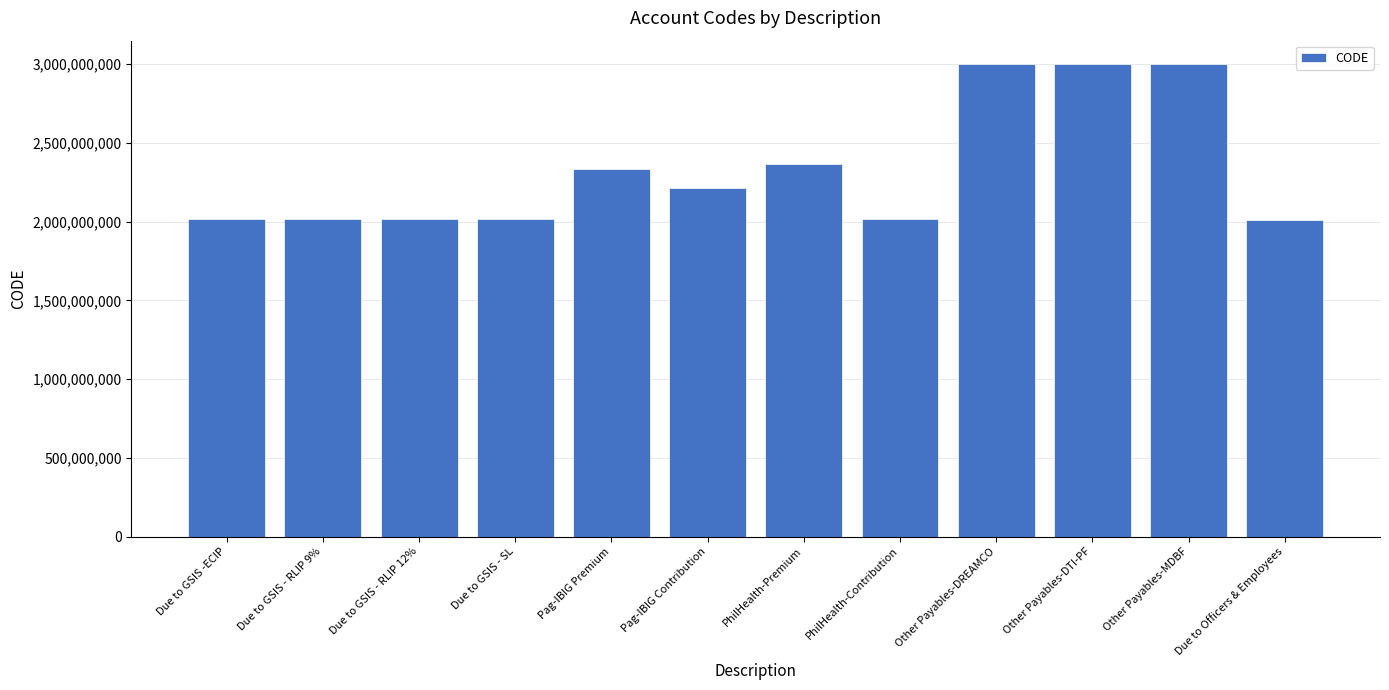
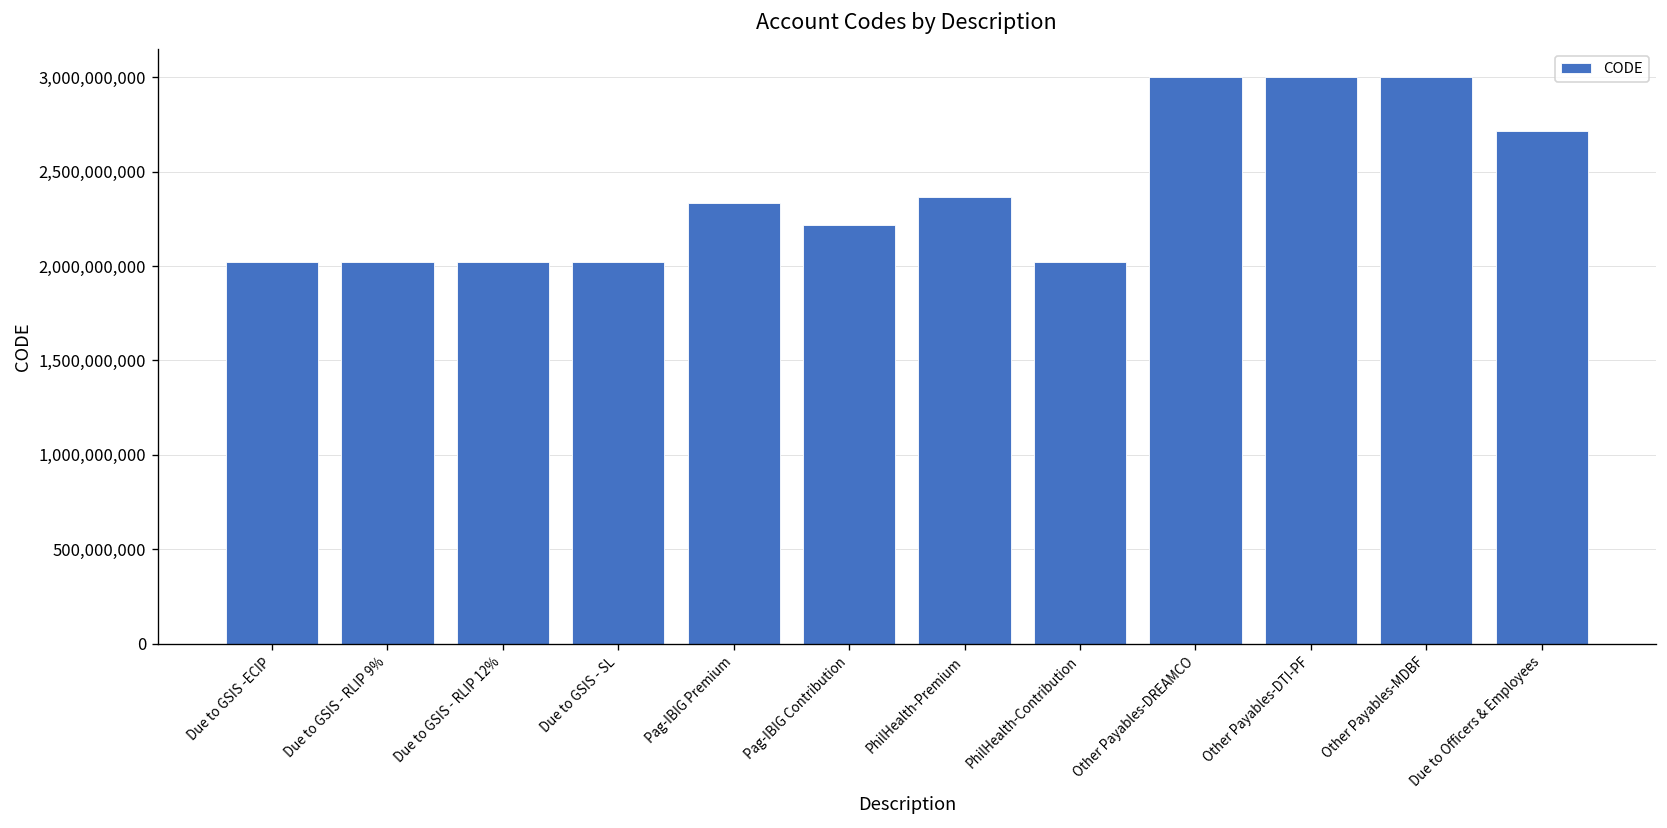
Due to Officers & Employees: 2,010,000,000 -> 2,710,000,000
